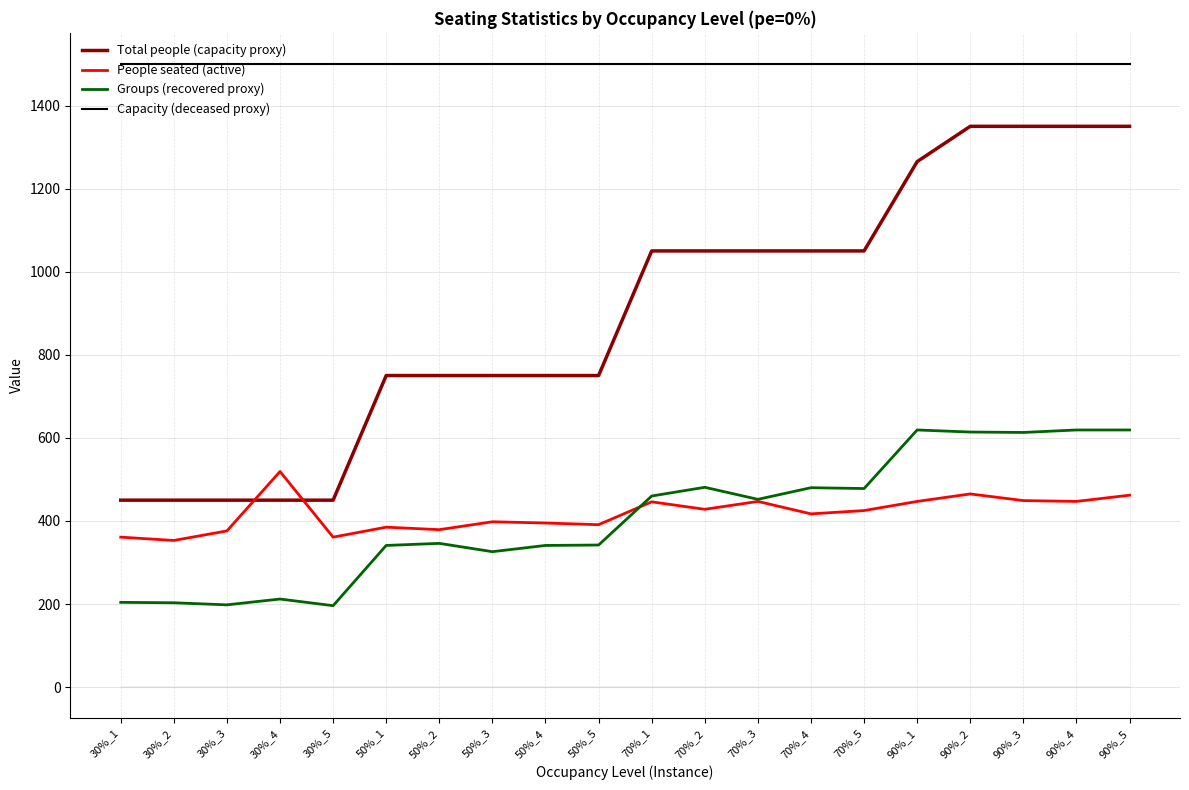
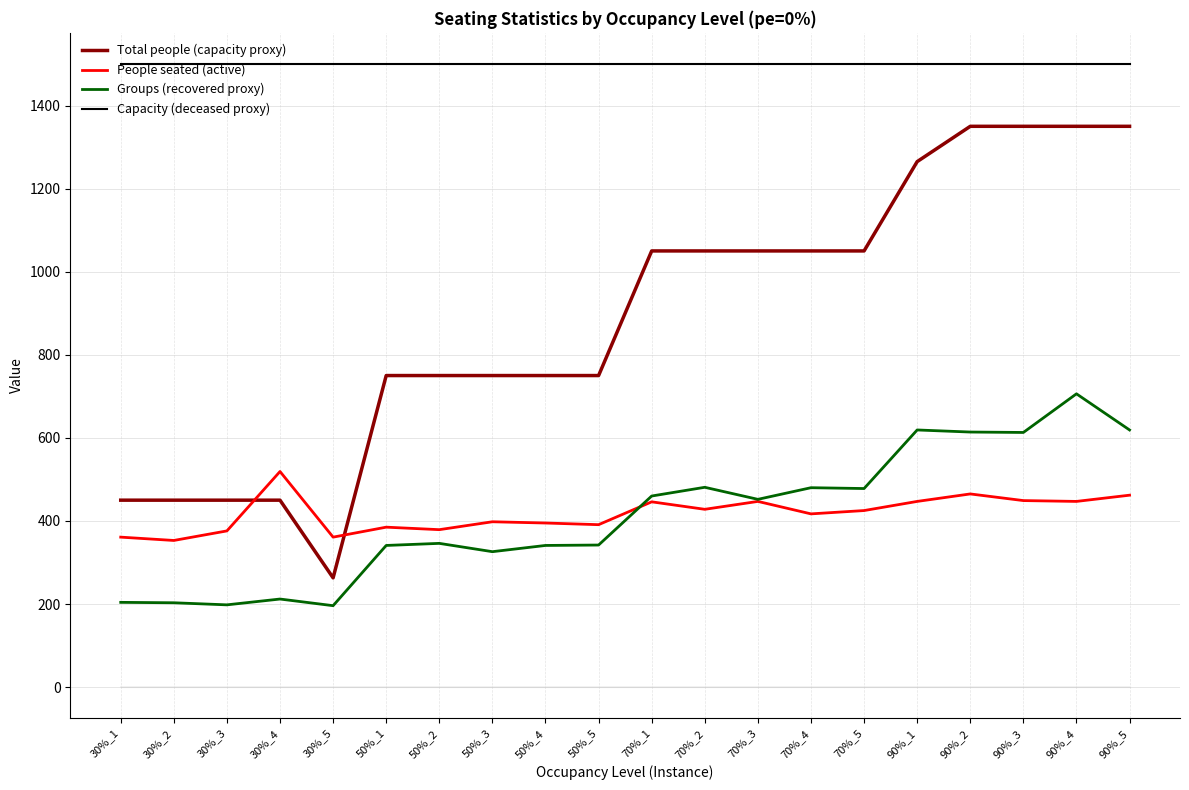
Total people (capacity proxy), 30%_5: 450 -> 260
Groups (recovered proxy), 90%_4: 620 -> 710
